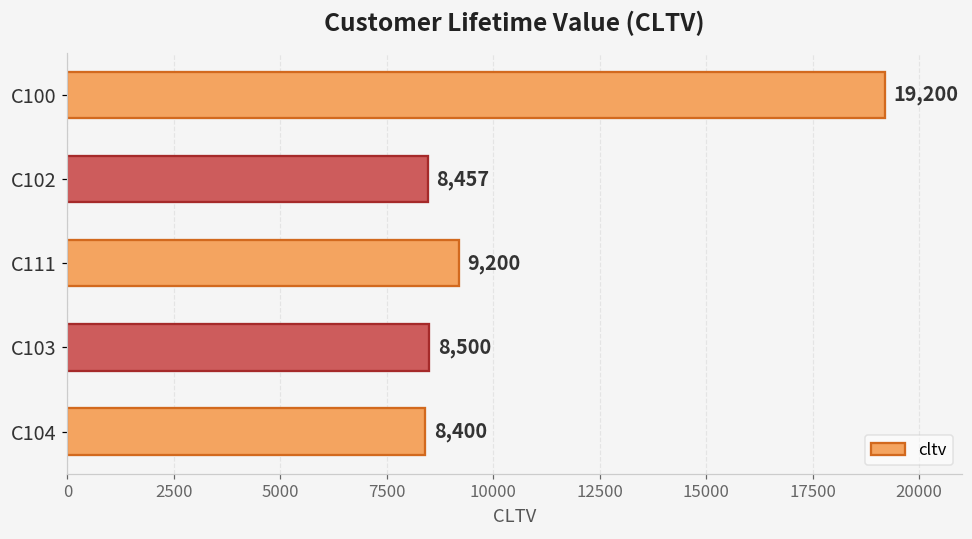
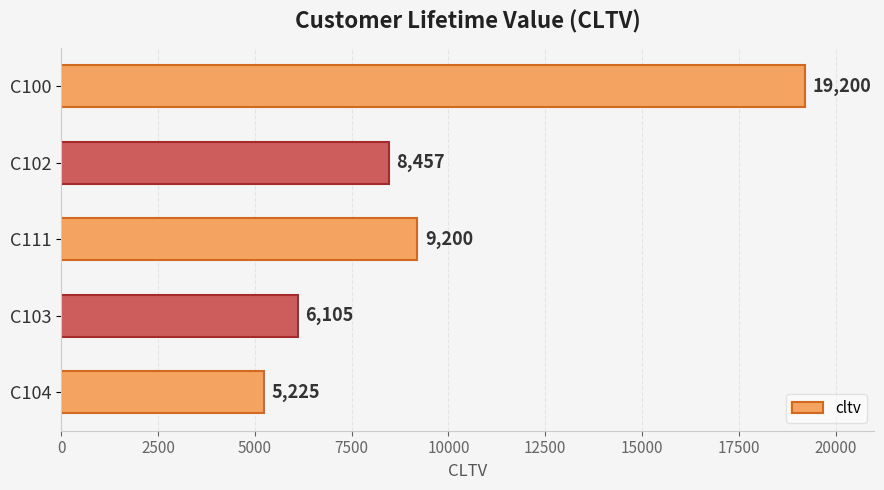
C103: 8,500 -> 6,105
C104: 8,400 -> 5,225
